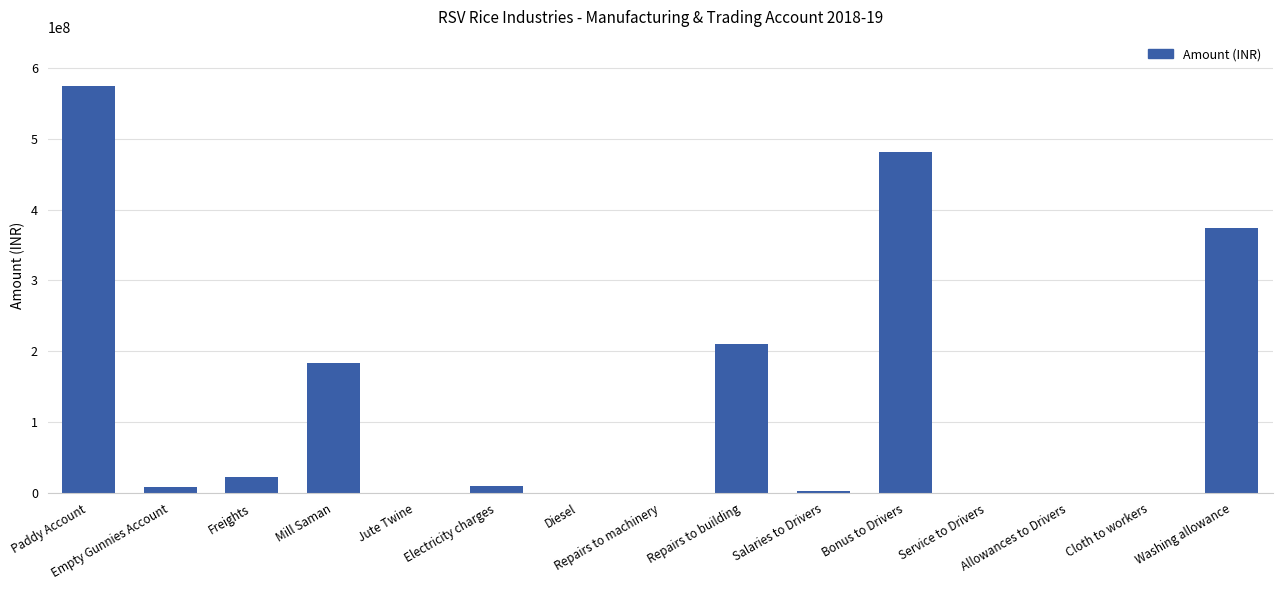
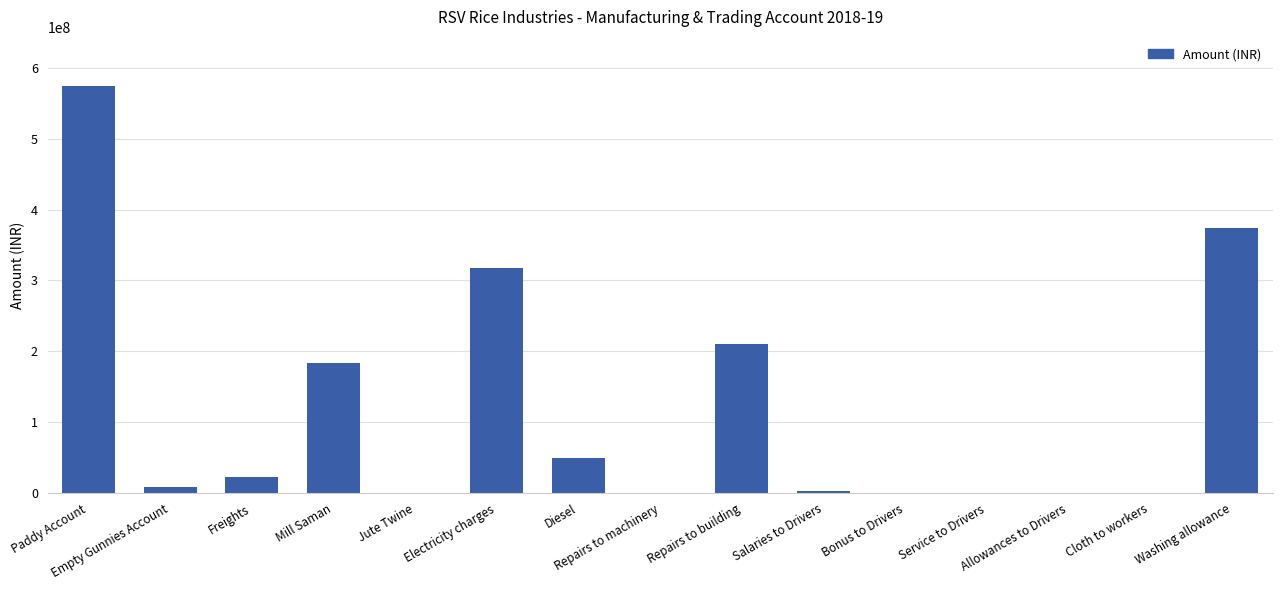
Electricity charges: 10000000 -> 320000000
Diesel: 0 -> 50000000
Bonus to Drivers: 480000000 -> 0
